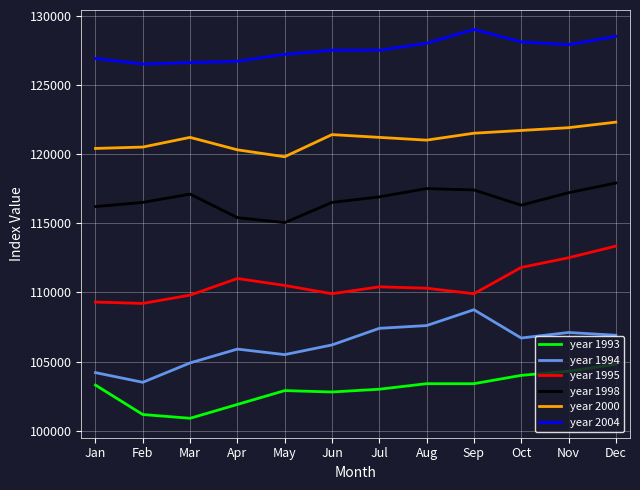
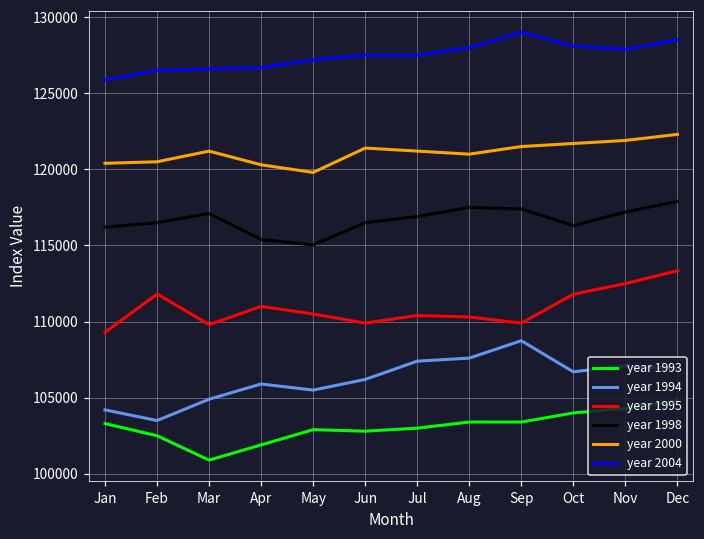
year 2004, Jan: 126900 -> 125900
year 1993, Feb: 101200 -> 102500
year 1995, Feb: 109200 -> 111800
